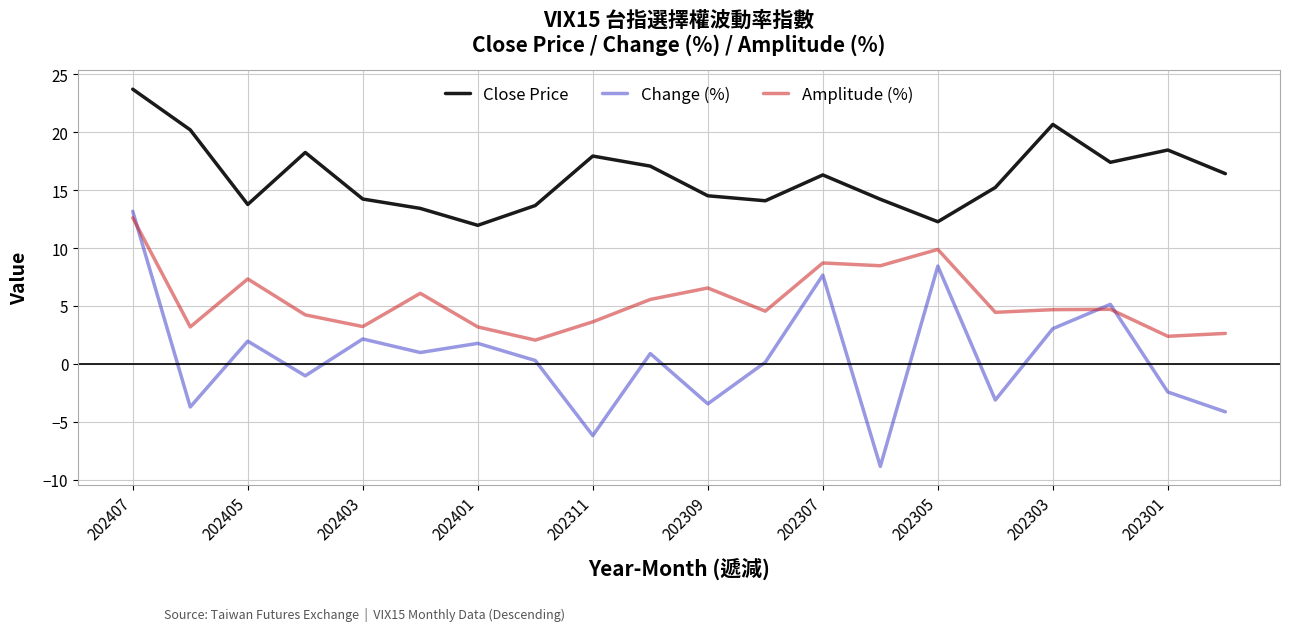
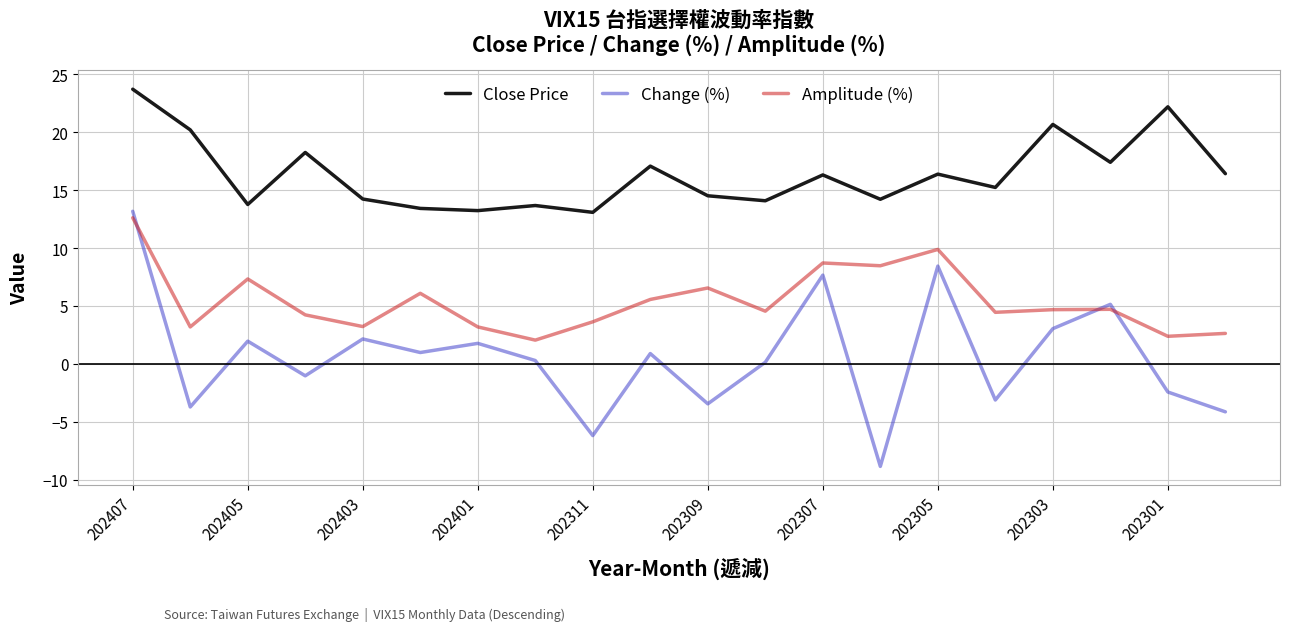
Close Price, 202401: 12.0 -> 13.2
Close Price, 202311: 17.9 -> 13.1
Close Price, 202305: 12.3 -> 16.4
Close Price, 202301: 18.5 -> 22.2
